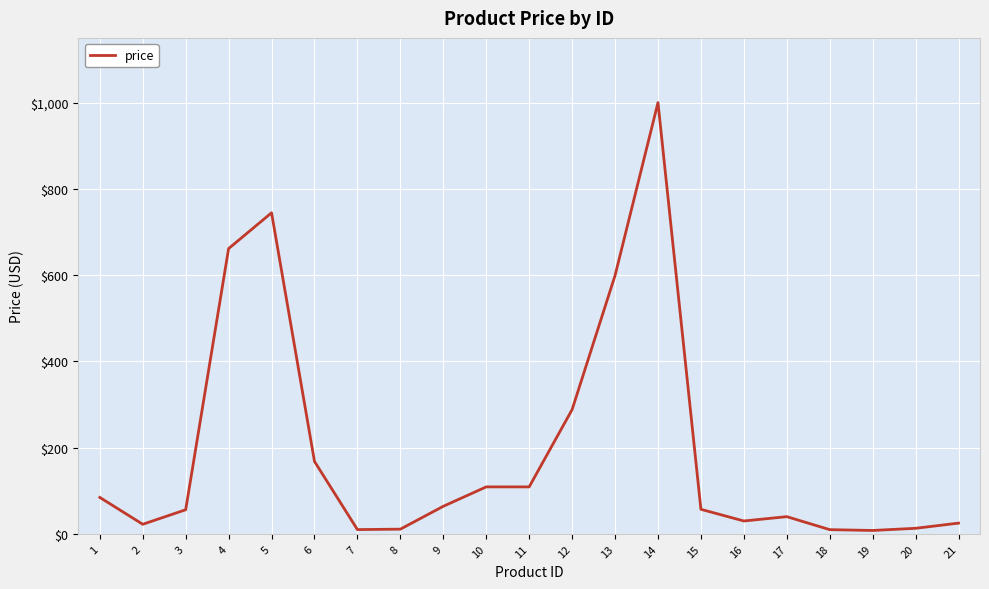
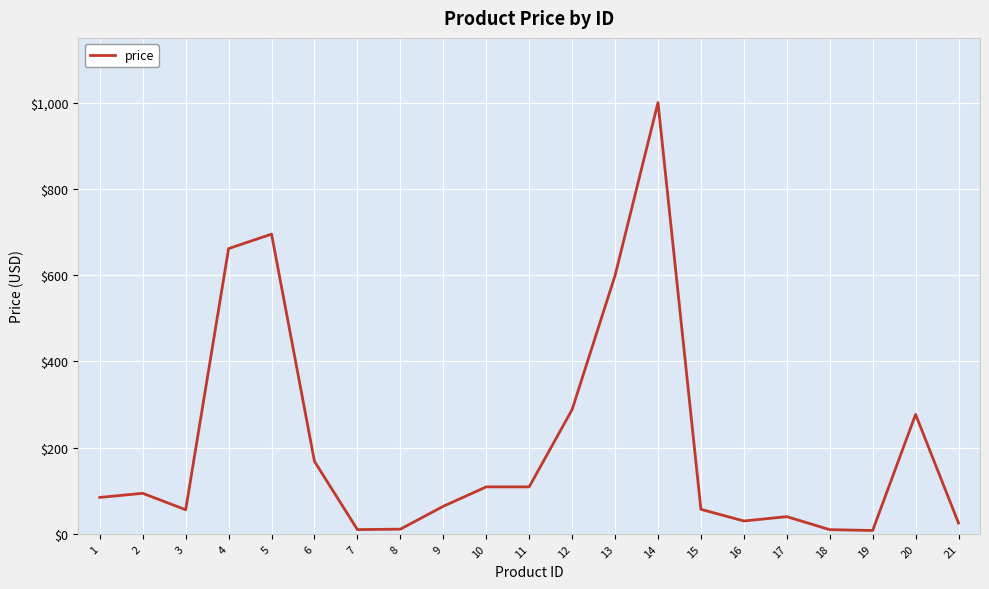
2: $20 -> $90
5: $740 -> $700
20: $10 -> $280
